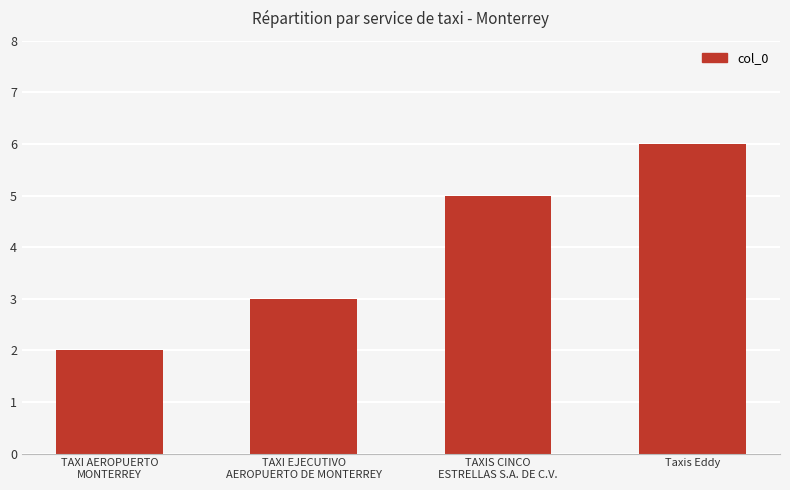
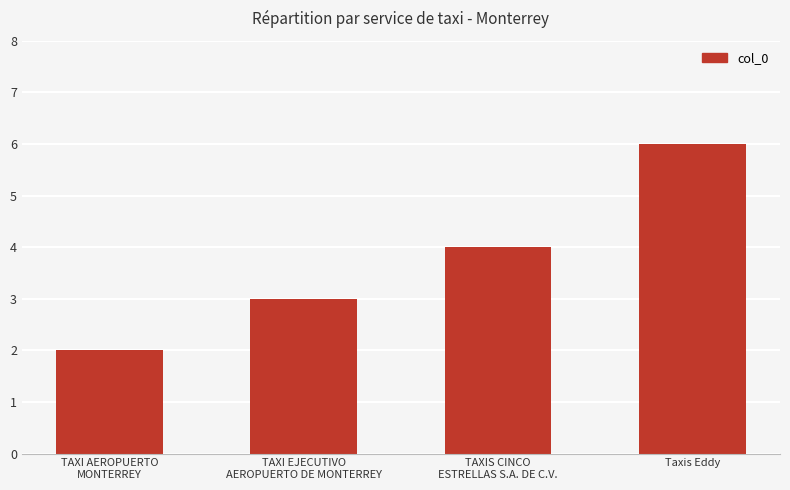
TAXIS CINCO ESTRELLAS S.A. DE C.V.: 5 -> 4
